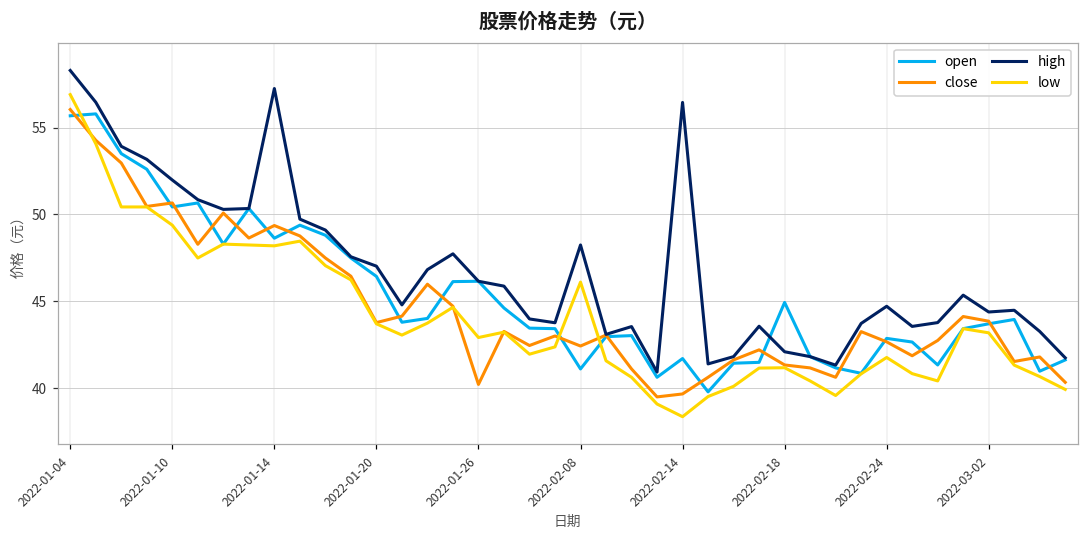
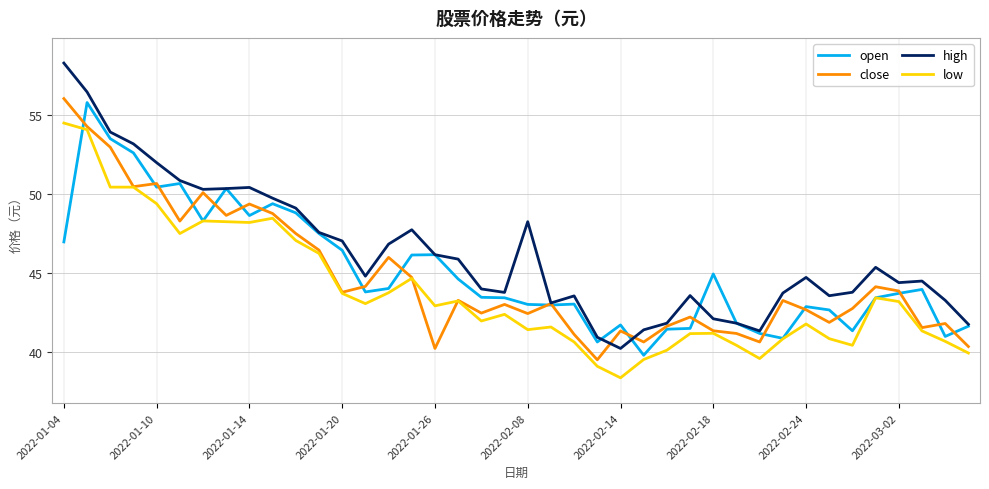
open, 2022-01-04: 55.7 -> 47.0
low, 2022-01-04: 56.9 -> 54.5
high, 2022-01-14: 57.3 -> 50.4
open, 2022-02-08: 41.1 -> 43.0
low, 2022-02-08: 46.1 -> 41.4
close, 2022-02-14: 39.7 -> 41.3
high, 2022-02-14: 56.5 -> 40.2
